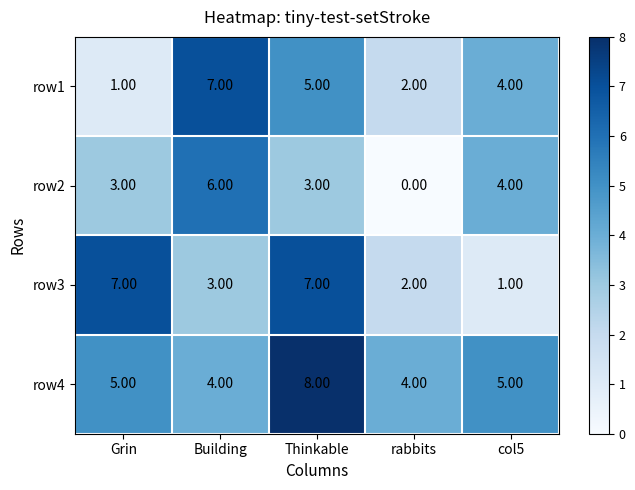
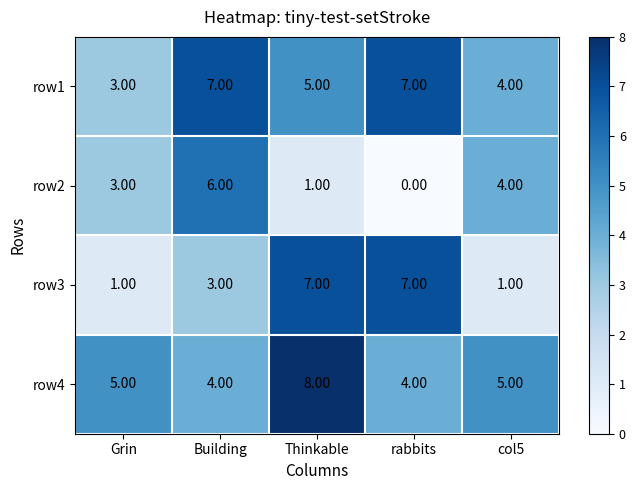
row1, Grin: 1.00 -> 3.00
row1, rabbits: 2.00 -> 7.00
row2, Thinkable: 3.00 -> 1.00
row3, Grin: 7.00 -> 1.00
row3, rabbits: 2.00 -> 7.00
